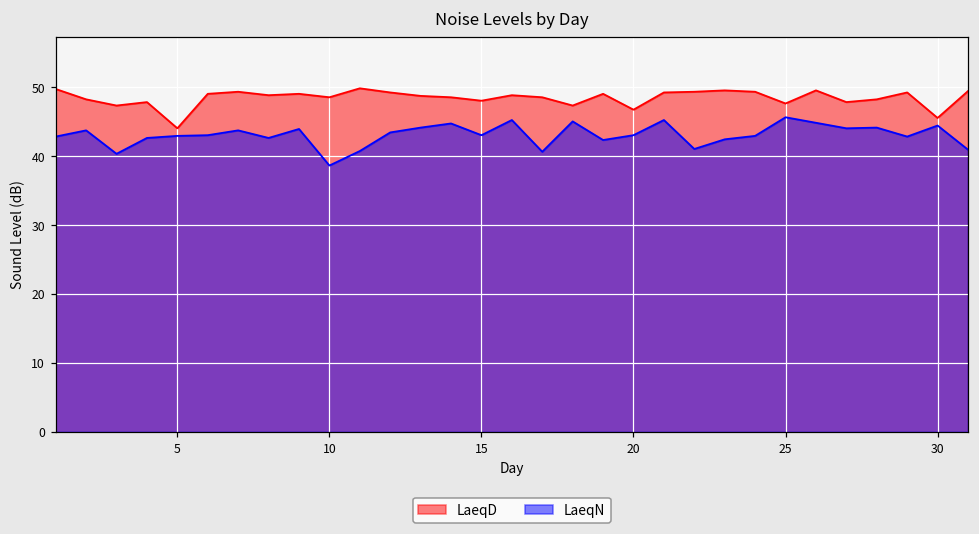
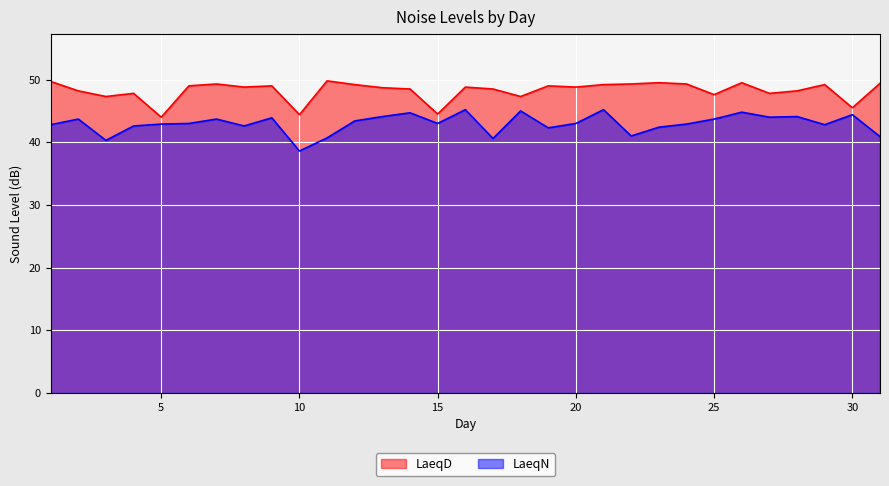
LaeqD, 10: 49 -> 44
LaeqD, 15: 48 -> 45
LaeqD, 20: 47 -> 49
LaeqN, 25: 46 -> 44
